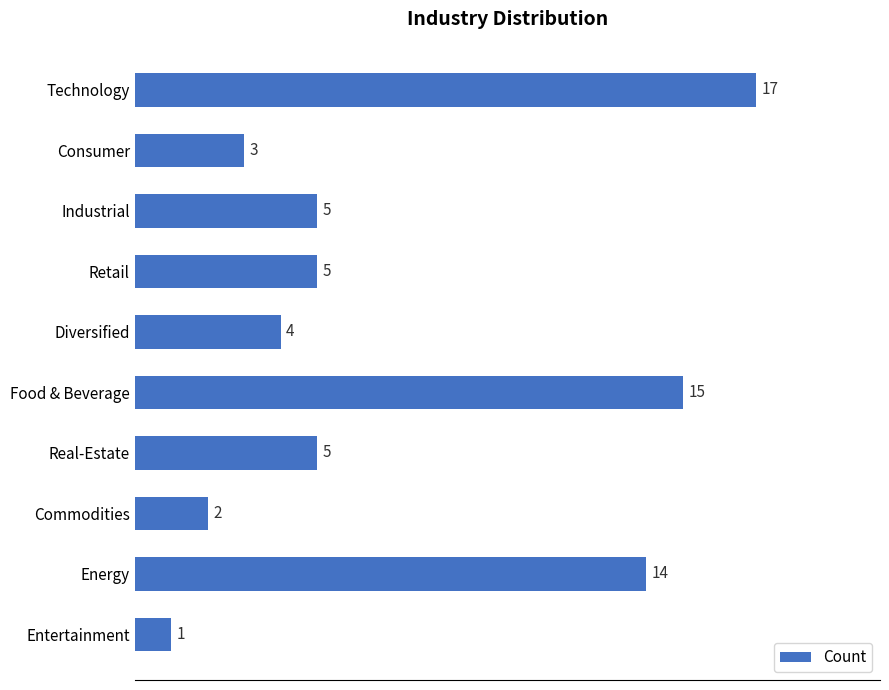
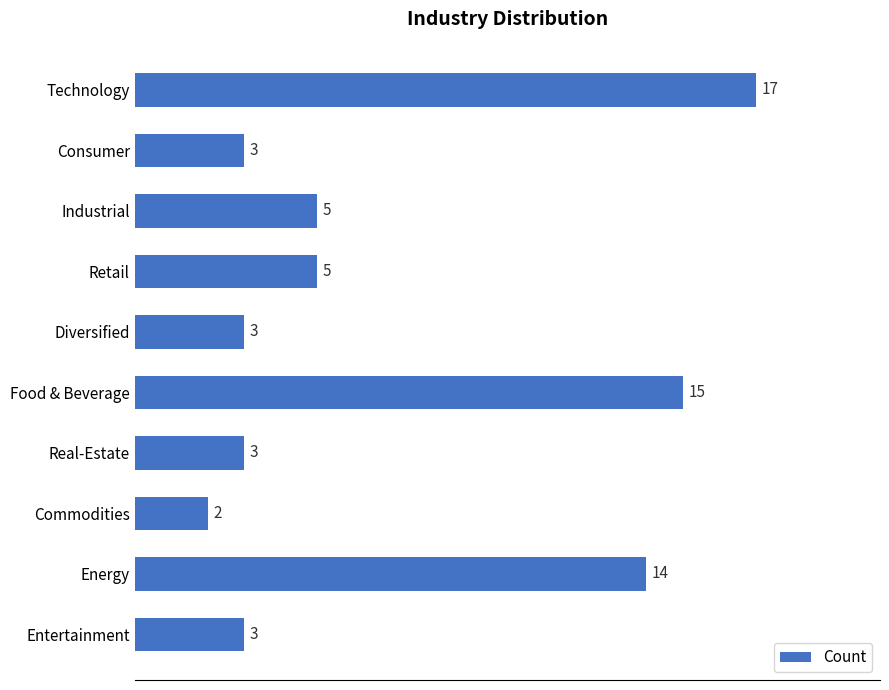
Diversified: 4 -> 3
Real-Estate: 5 -> 3
Entertainment: 1 -> 3
